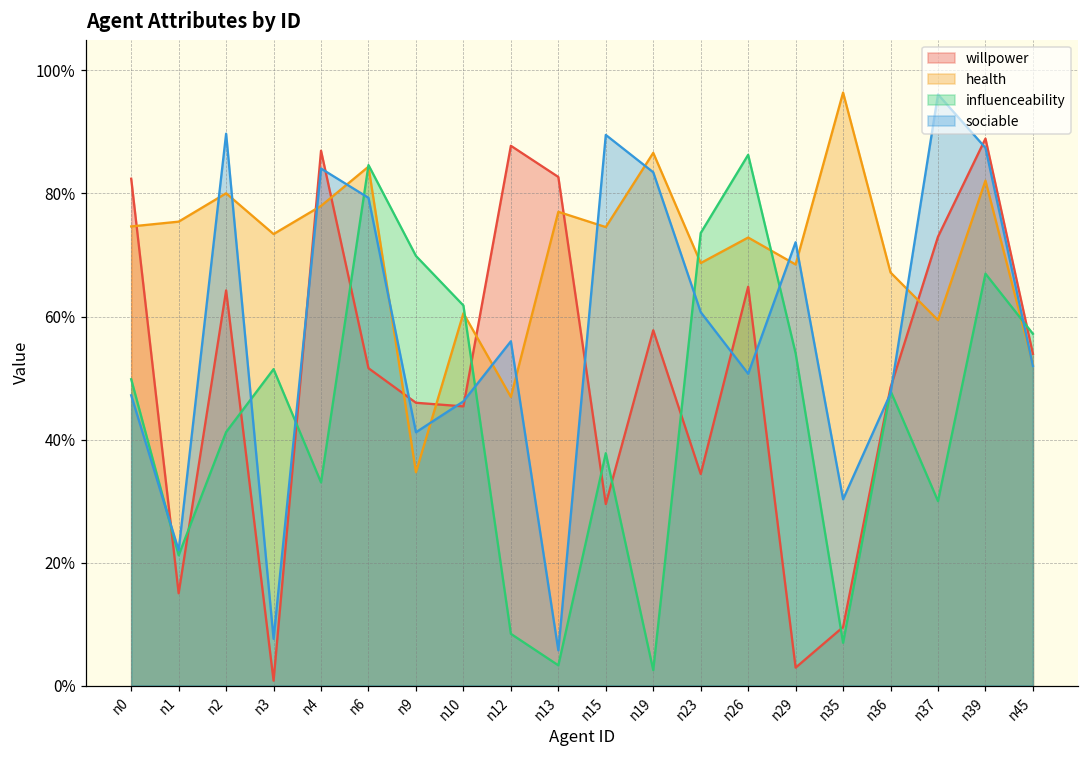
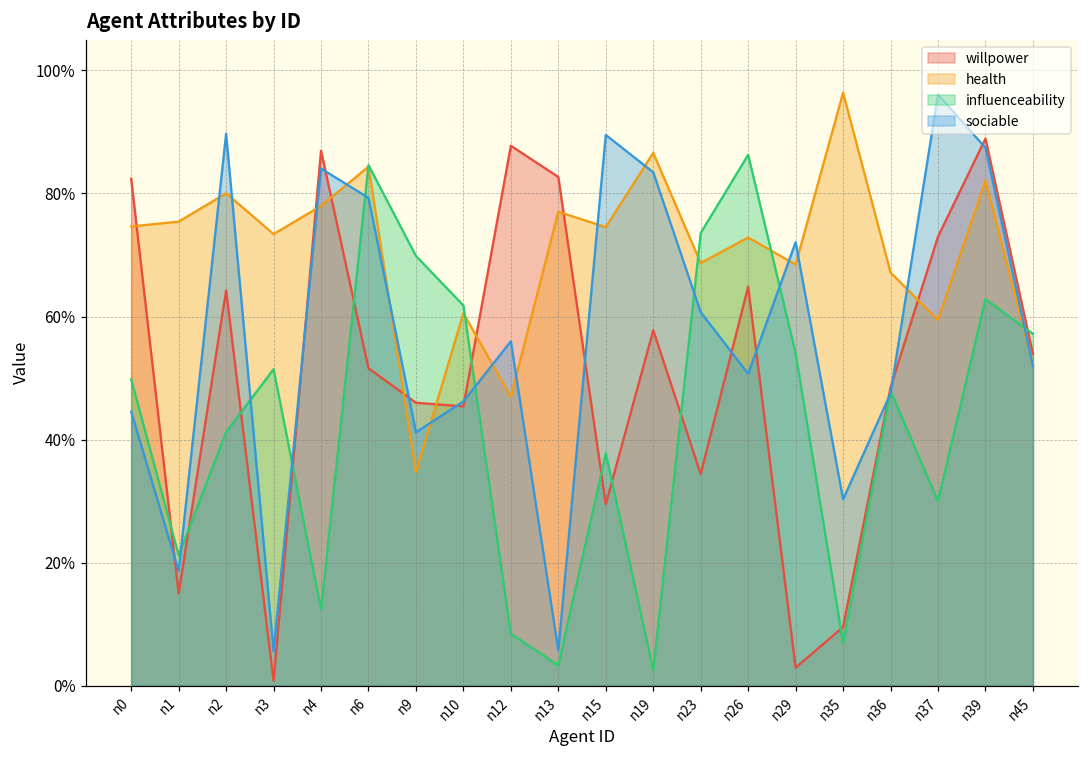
sociable, n0: 47% -> 45%
sociable, n1: 22% -> 19%
sociable, n3: 8% -> 6%
influenceability, n4: 33% -> 12%
influenceability, n39: 67% -> 63%
